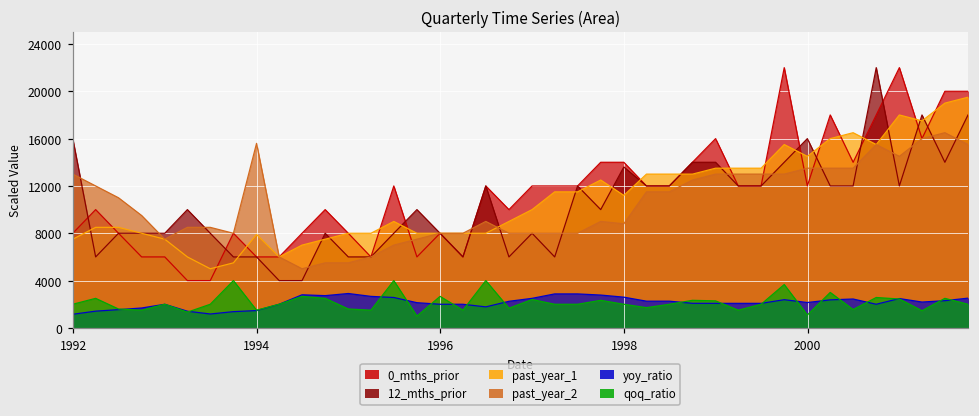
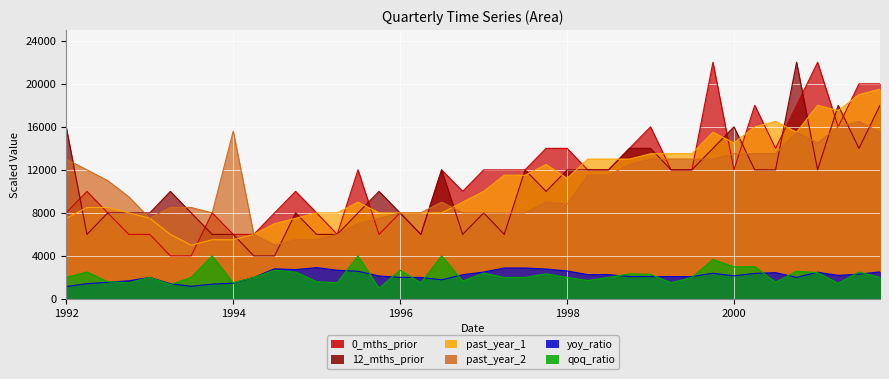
past_year_1, 1994: 7900 -> 5500
12_mths_prior, 1998: 13600 -> 12000
qoq_ratio, 2000: 1100 -> 3000
